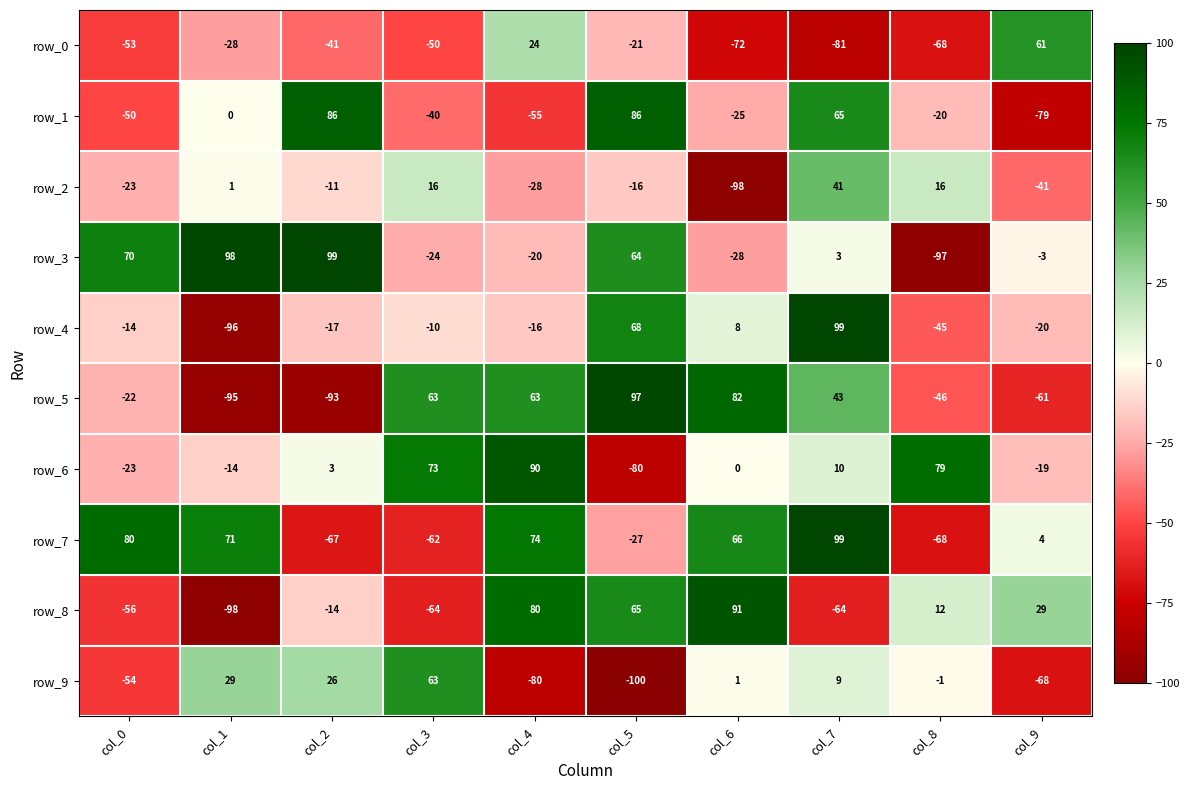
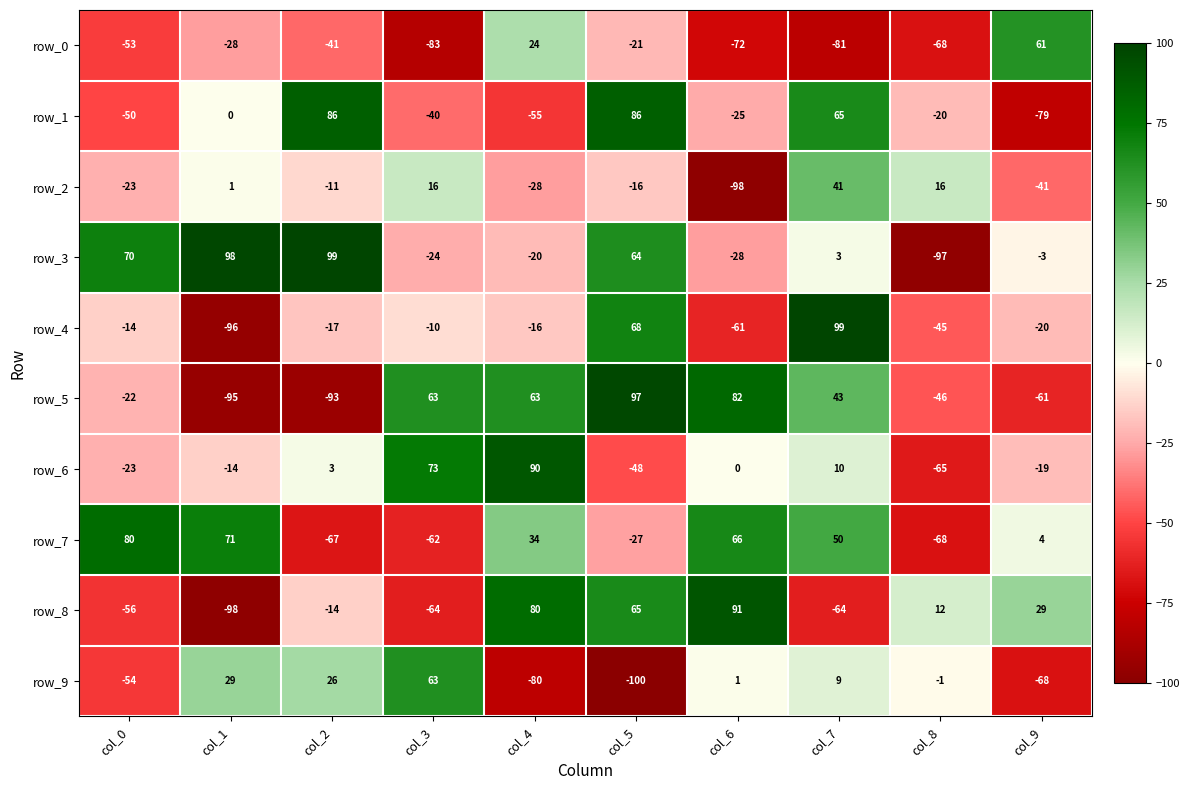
row_0, col_3: -50 -> -83
row_4, col_6: 8 -> -61
row_6, col_5: -80 -> -48
row_6, col_8: 79 -> -65
row_7, col_4: 74 -> 34
row_7, col_7: 99 -> 50
